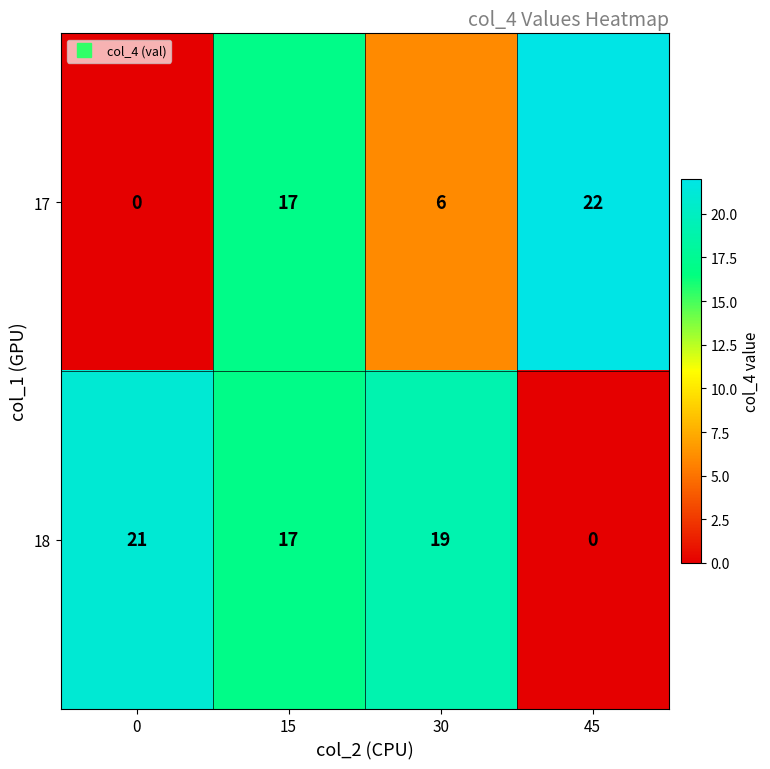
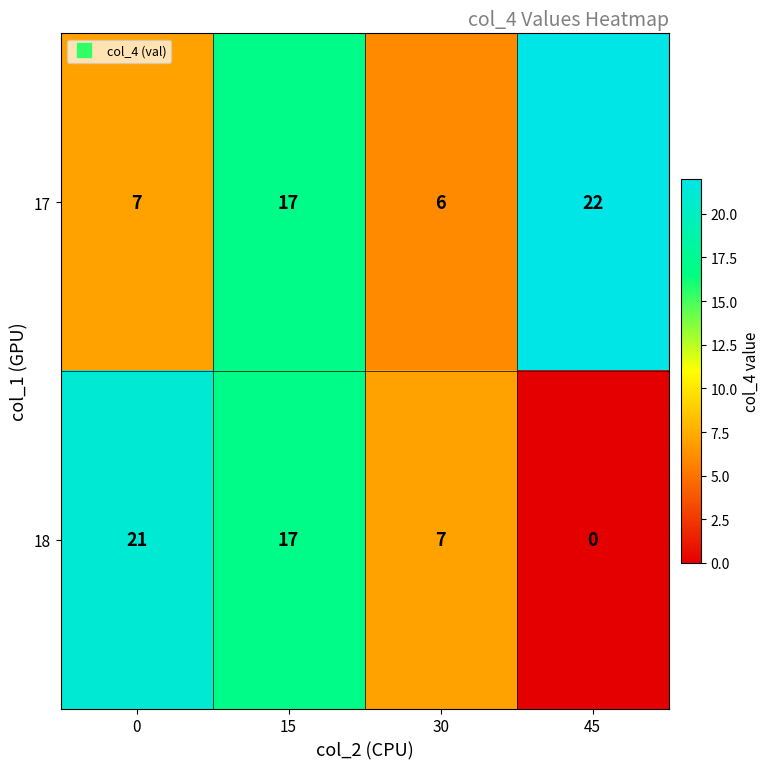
17, 0: 0 -> 7
18, 30: 19 -> 7
